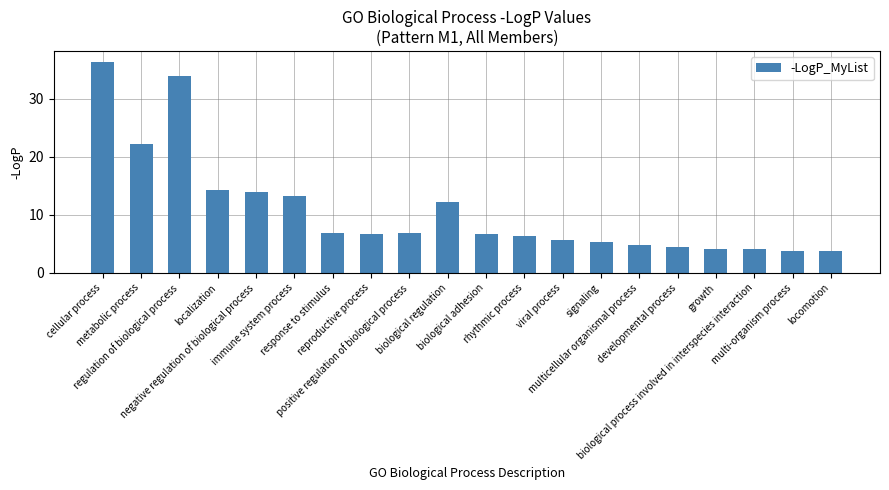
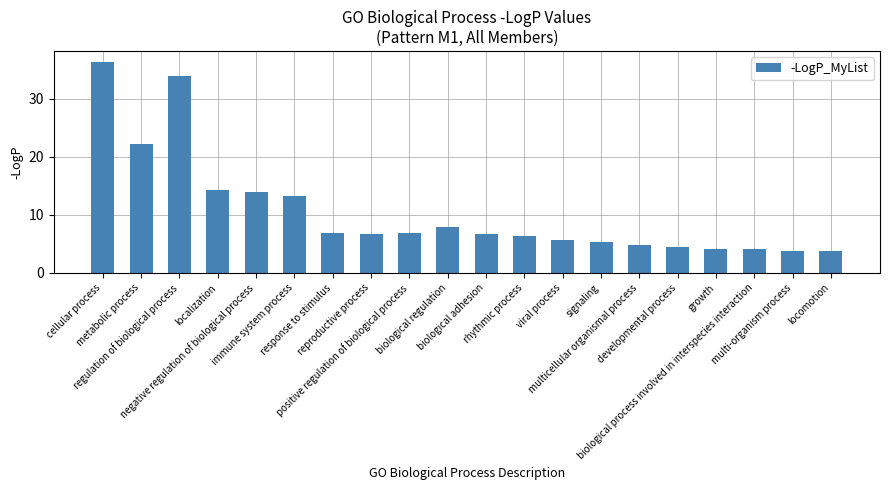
biological regulation: 12 -> 8
